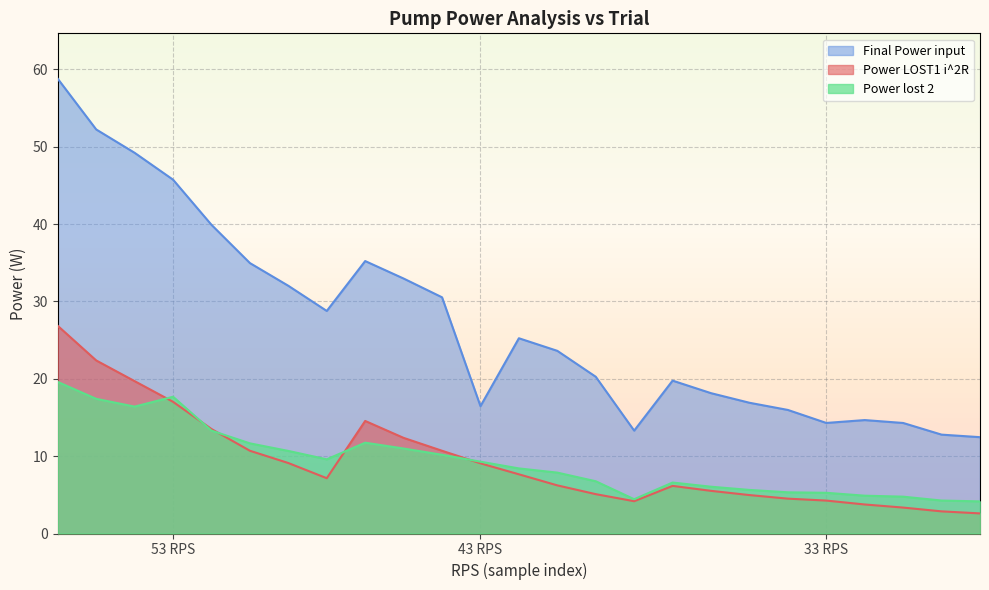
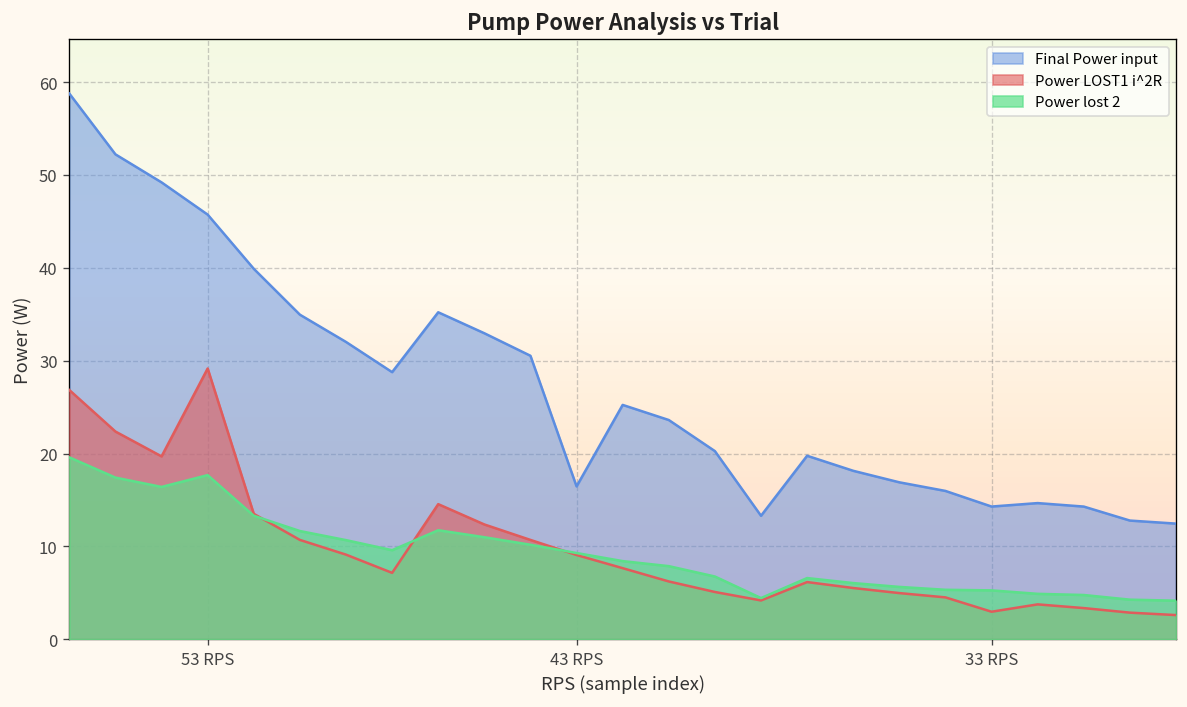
Power LOST1 i^2R, 53 RPS: 17 -> 29
Power LOST1 i^2R, 33 RPS: 4 -> 3
